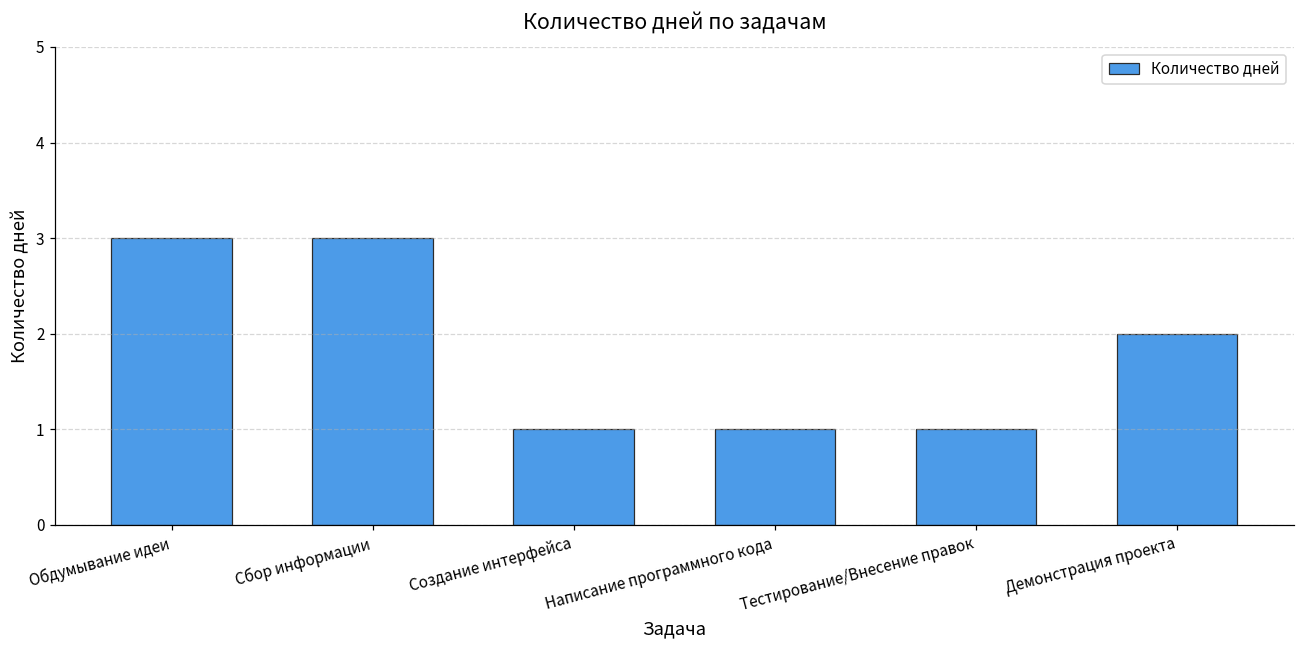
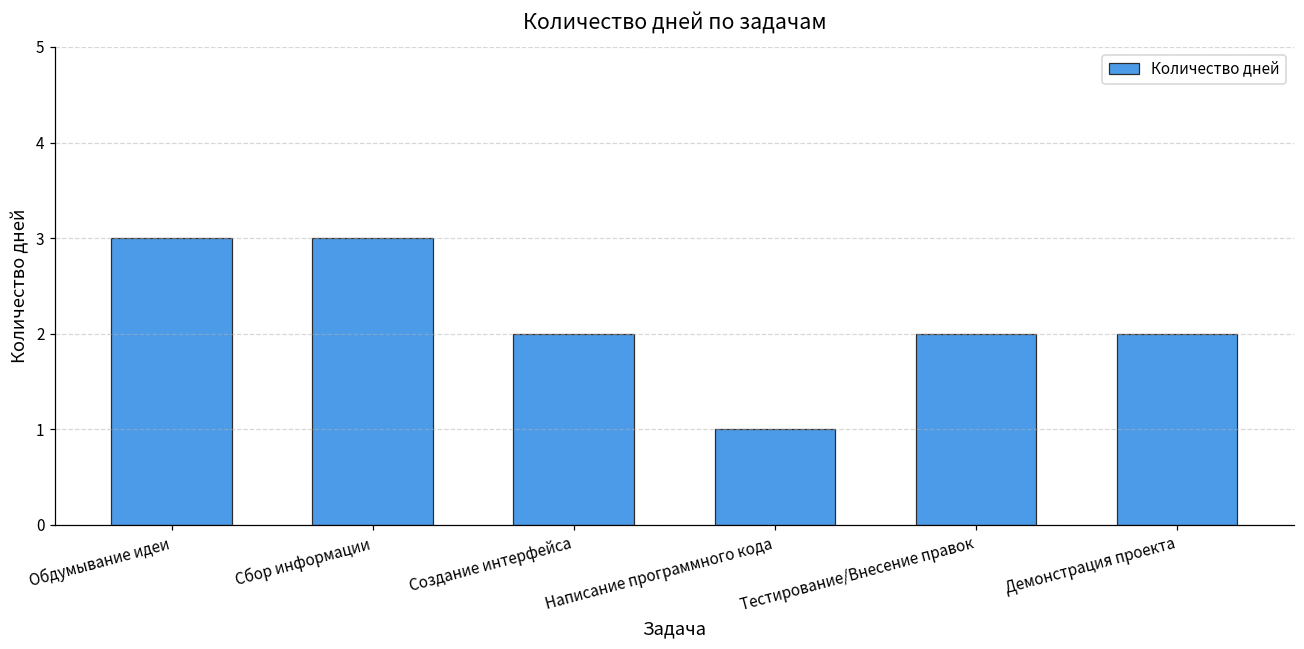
Создание интерфейса: 1 -> 2
Тестирование/Внесение правок: 1 -> 2
